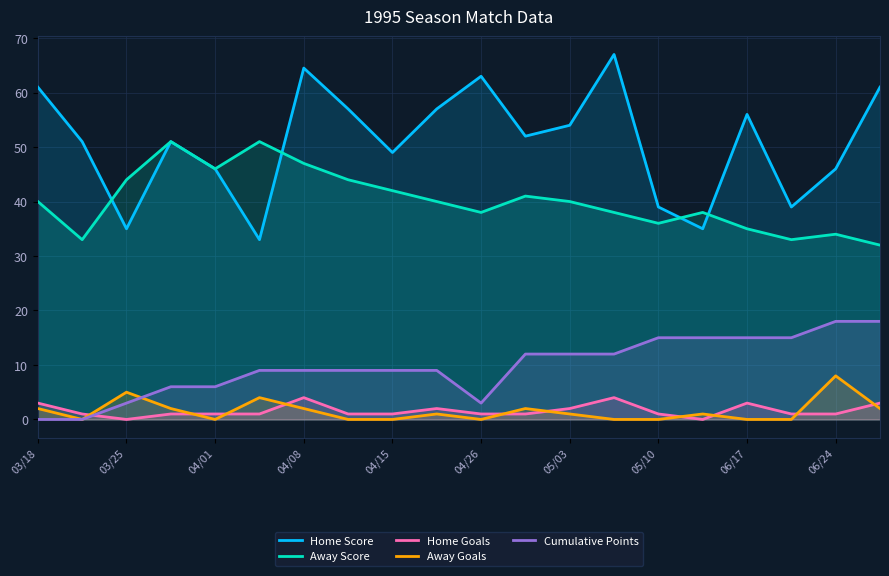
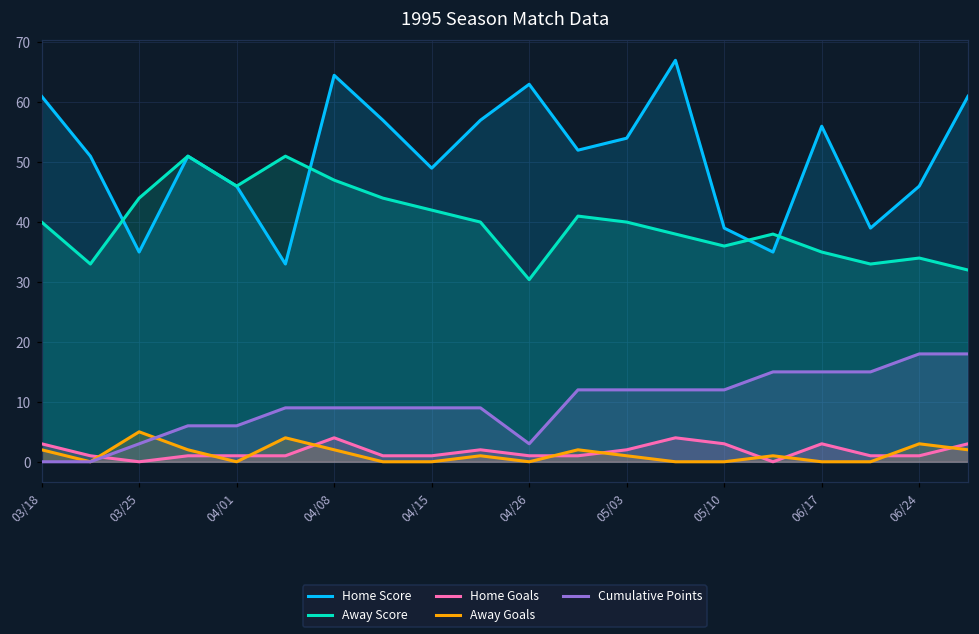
Away Score, 04/26: 38 -> 30
Home Goals, 05/10: 1 -> 3
Cumulative Points, 05/10: 15 -> 12
Away Goals, 06/24: 8 -> 3
